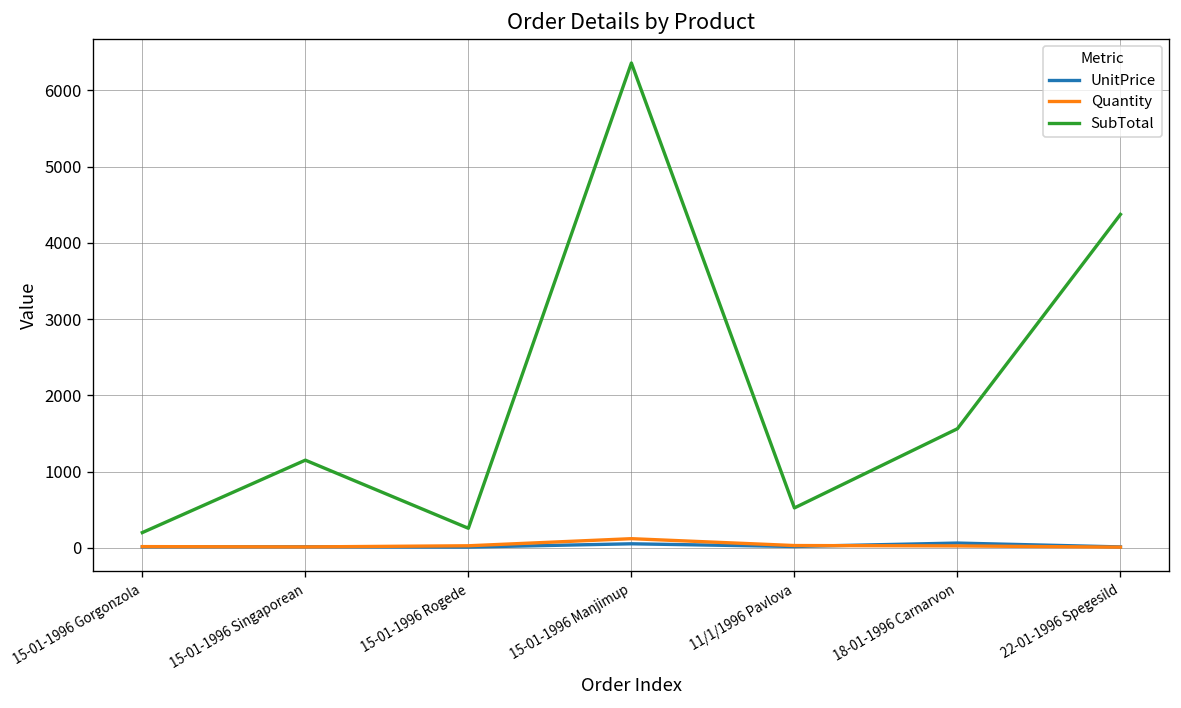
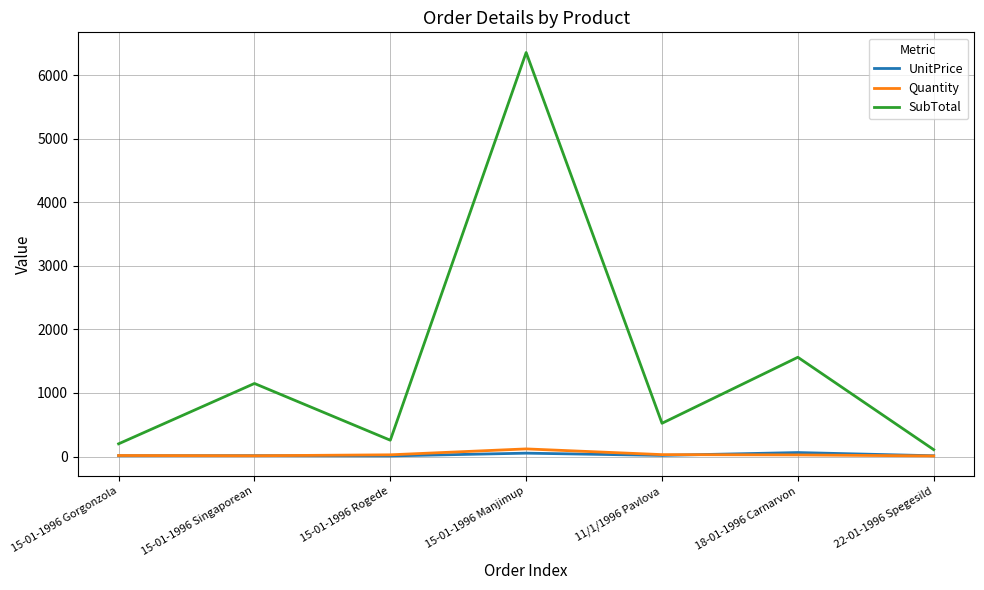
SubTotal, 22-01-1996 Spegesild: 4400 -> 100
